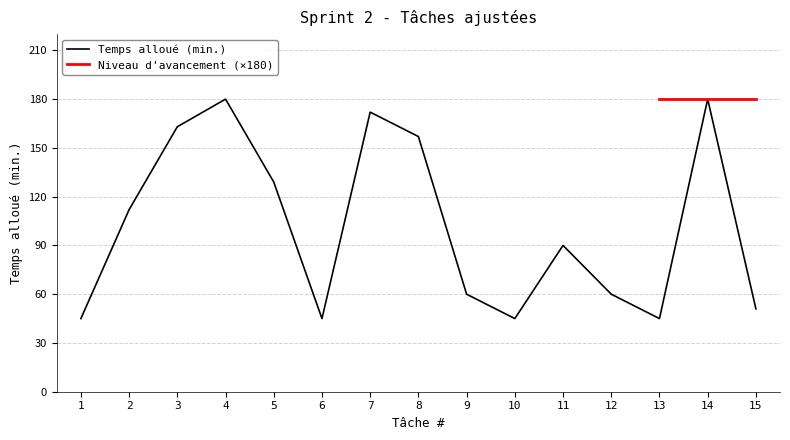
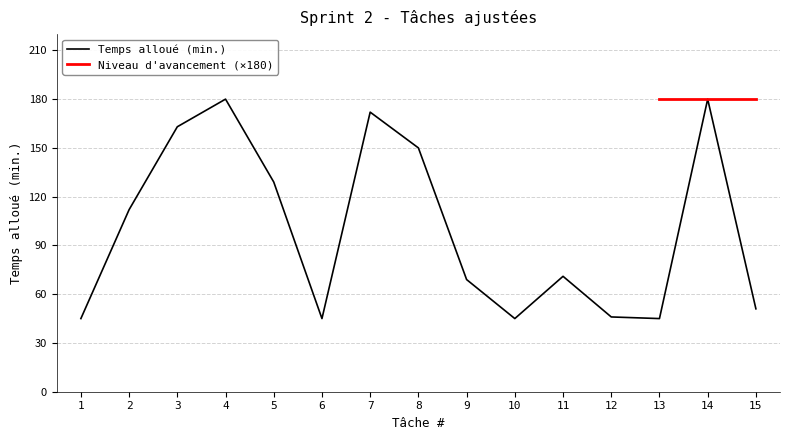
Temps alloué (min.), 8: 157 -> 150
Temps alloué (min.), 9: 60 -> 69
Temps alloué (min.), 11: 90 -> 71
Temps alloué (min.), 12: 60 -> 46
